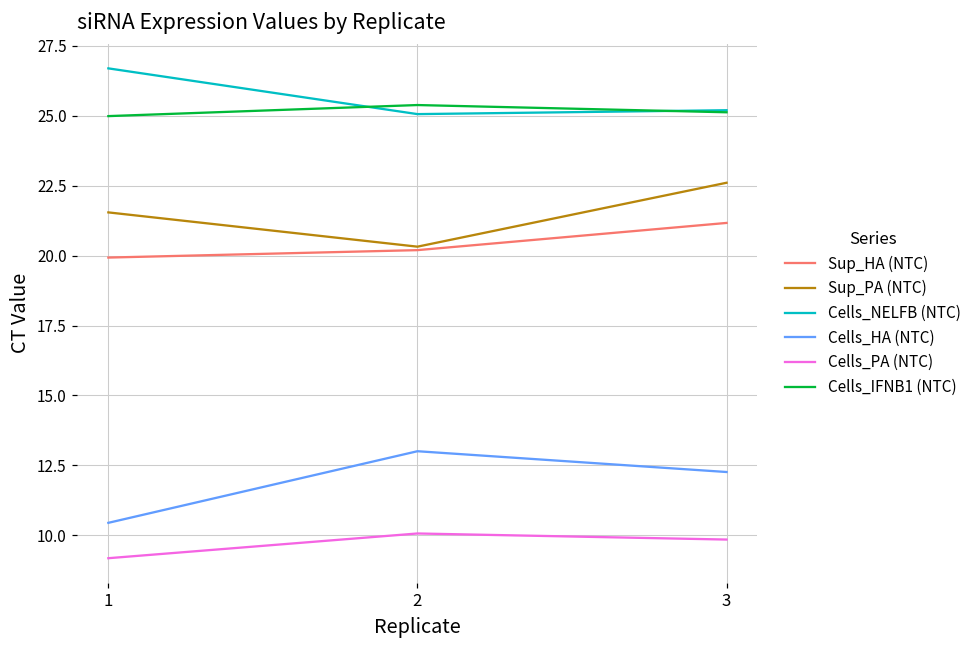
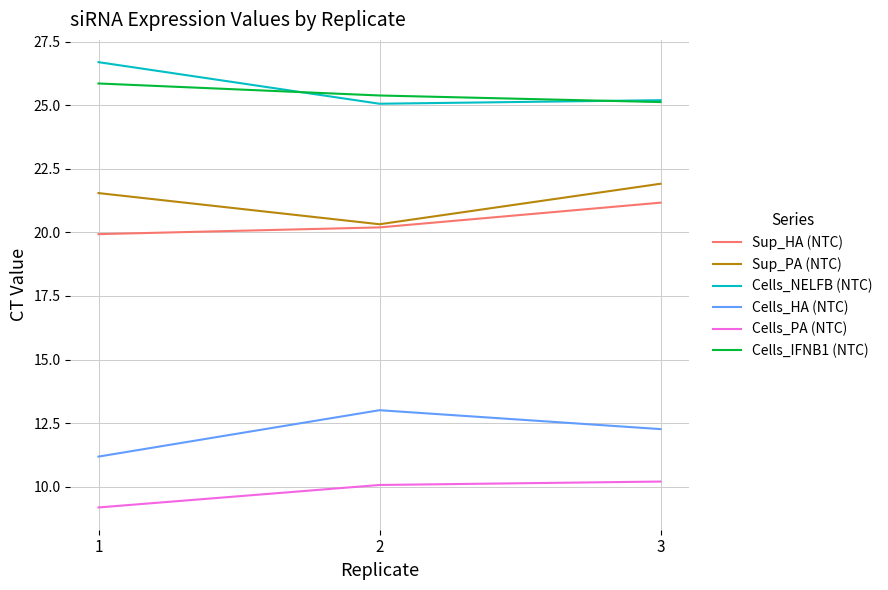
Cells_HA (NTC), 1: 10.4 -> 11.2
Cells_IFNB1 (NTC), 1: 25.0 -> 25.9
Sup_PA (NTC), 3: 22.6 -> 21.9
Cells_PA (NTC), 3: 9.8 -> 10.2
